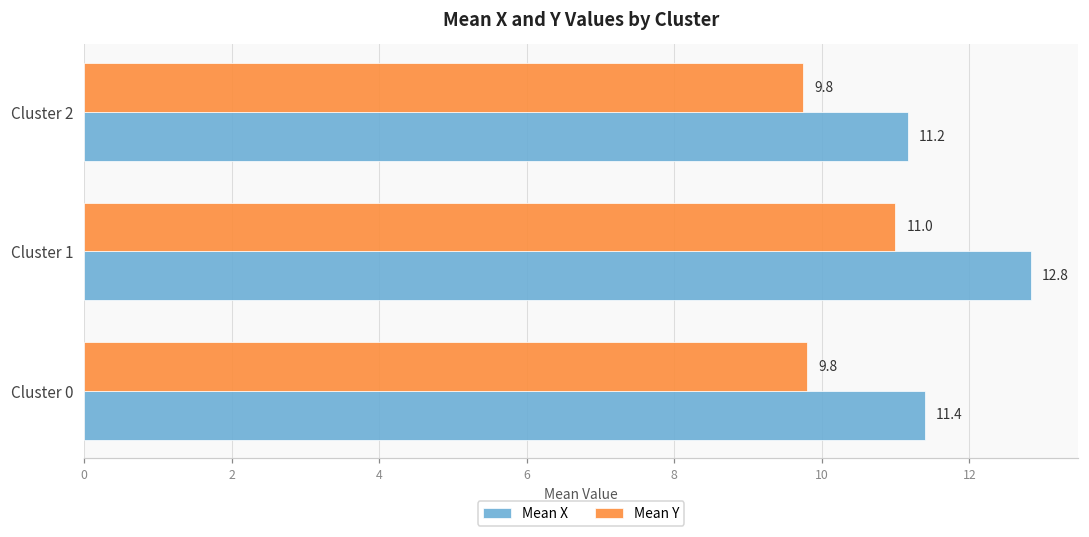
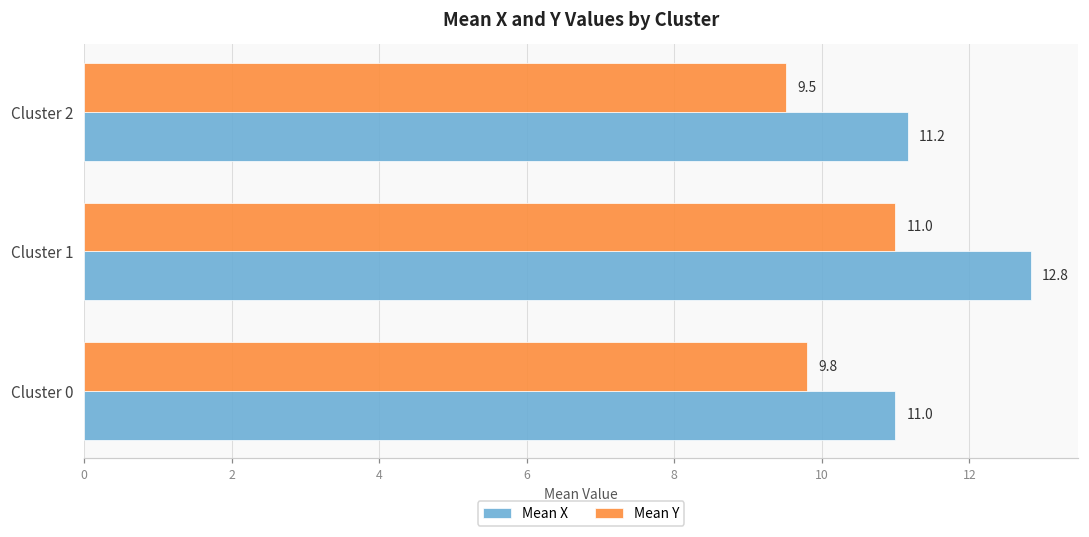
Mean Y, Cluster 2: 9.8 -> 9.5
Mean X, Cluster 0: 11.4 -> 11.0
